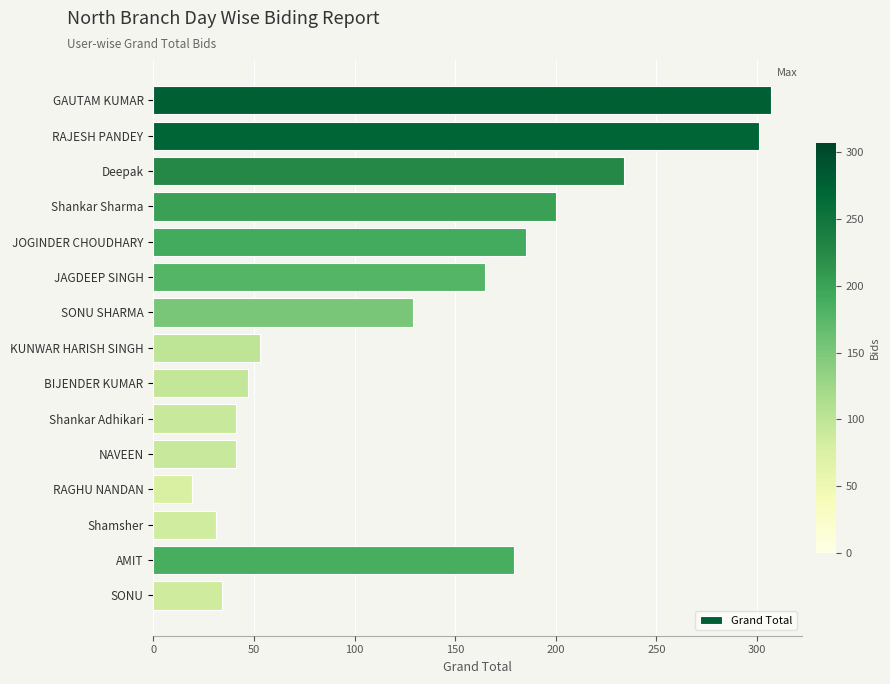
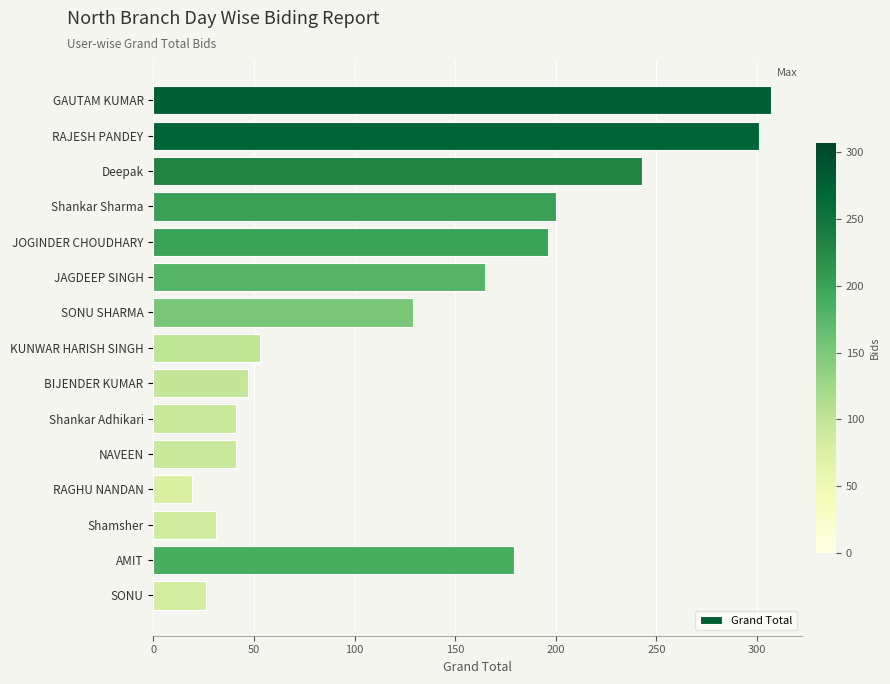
Deepak: 234 -> 243
JOGINDER CHOUDHARY: 185 -> 196
SONU: 34 -> 26
